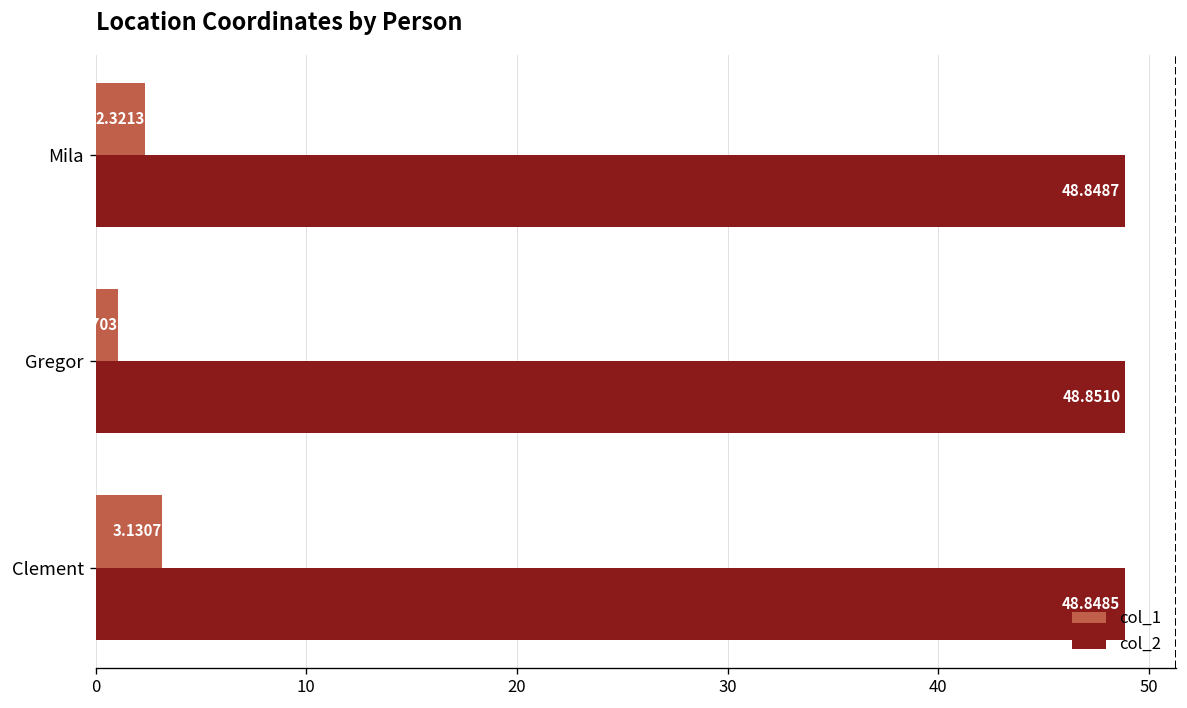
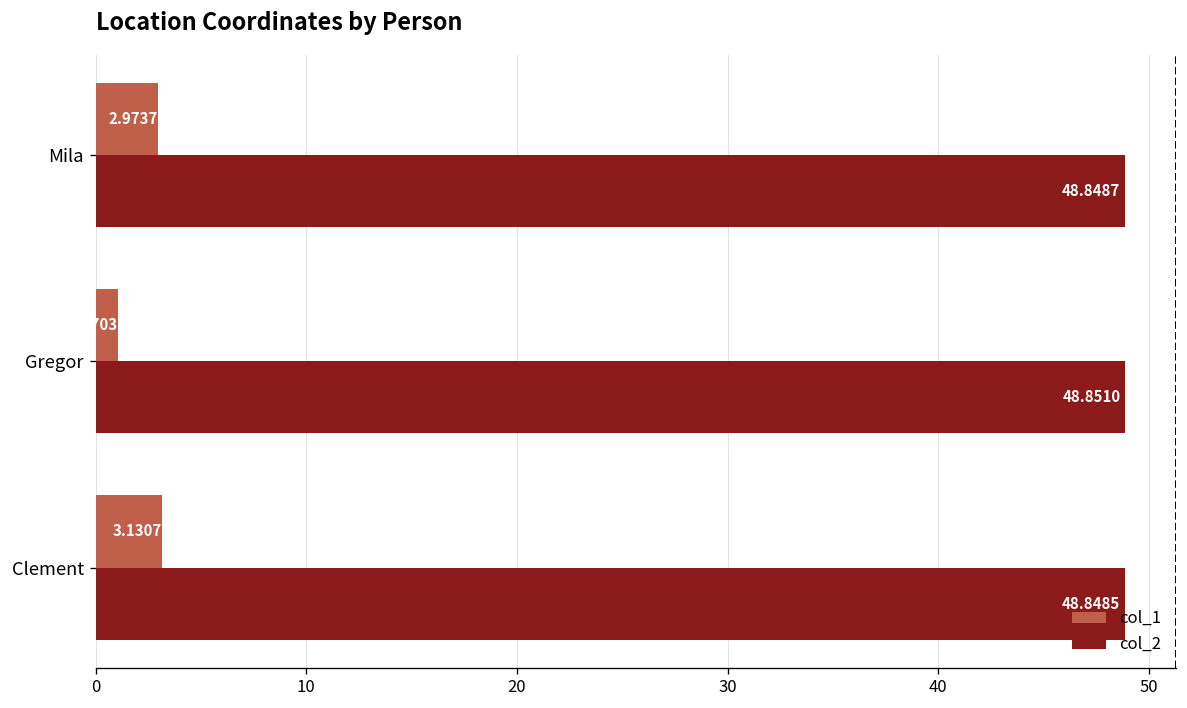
col_1, Mila: 2.3213 -> 2.9737
